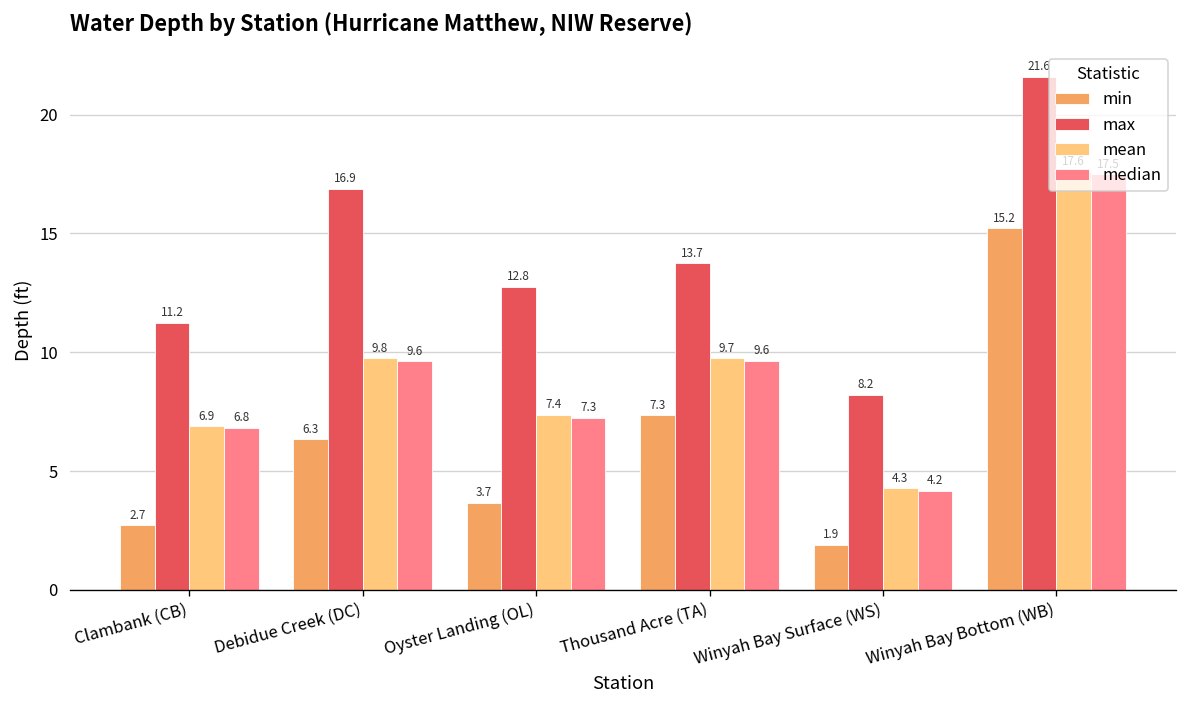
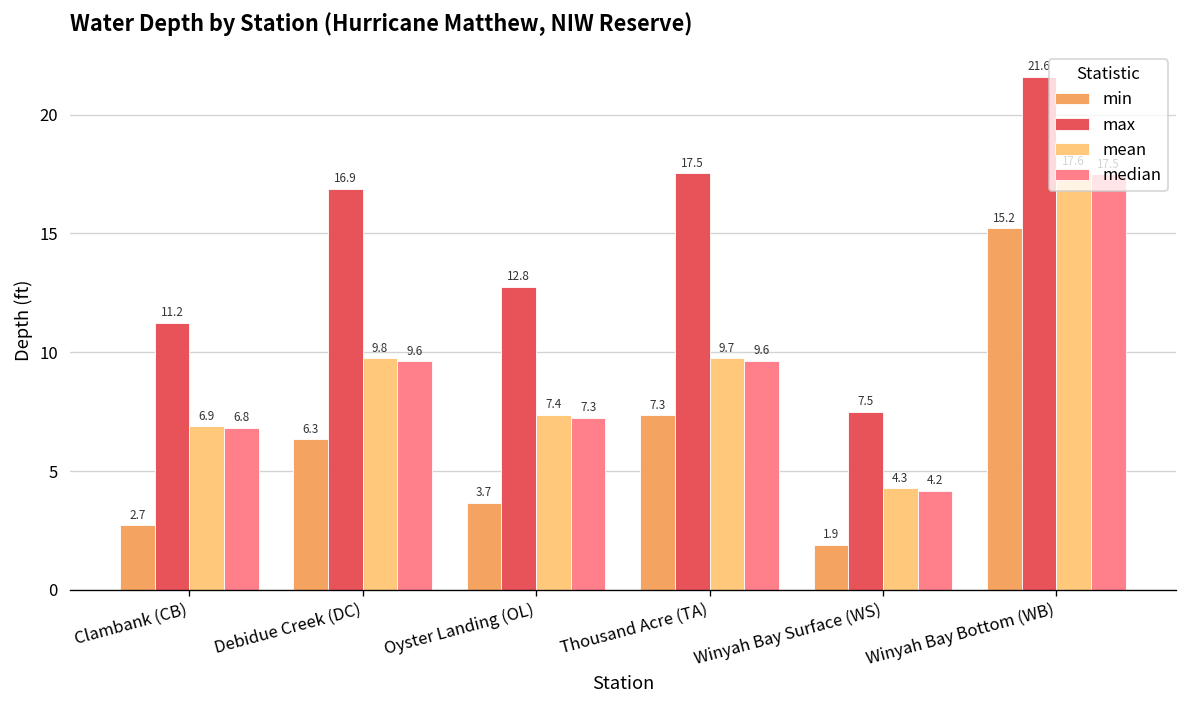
max, Thousand Acre (TA): 13.7 -> 17.5
max, Winyah Bay Surface (WS): 8.2 -> 7.5
